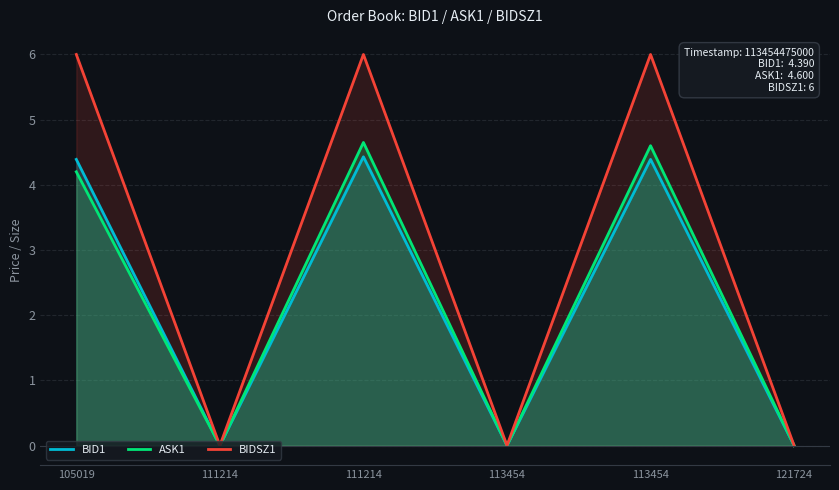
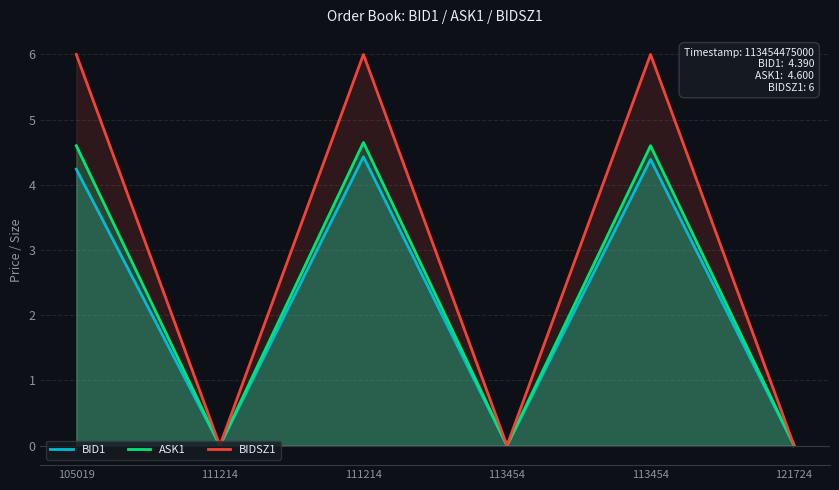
BID1, 105019: 4.4 -> 4.2
ASK1, 105019: 4.2 -> 4.6
